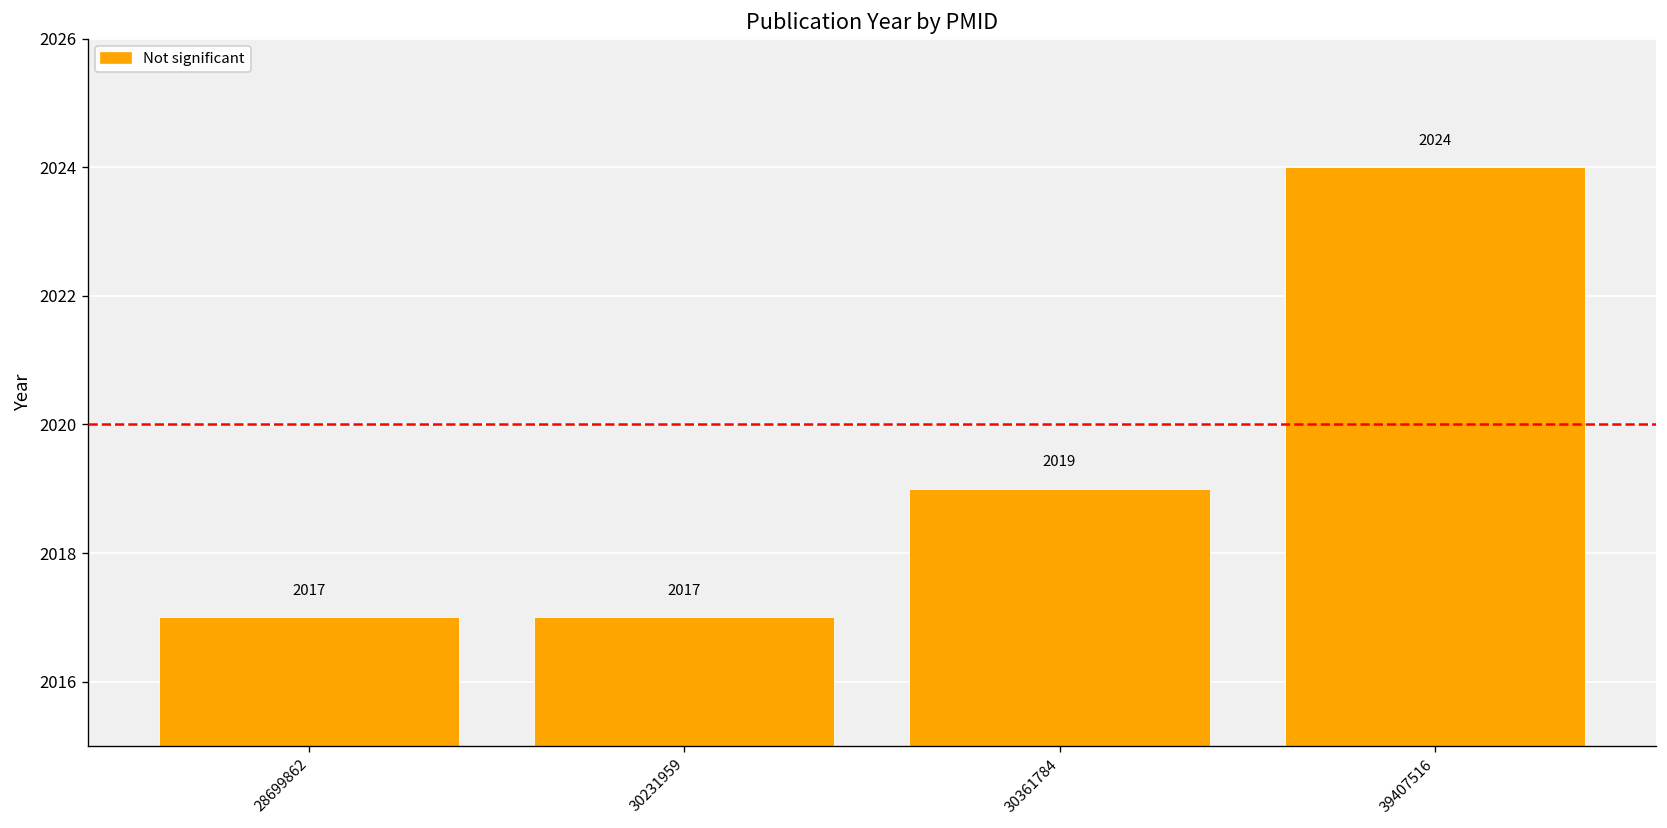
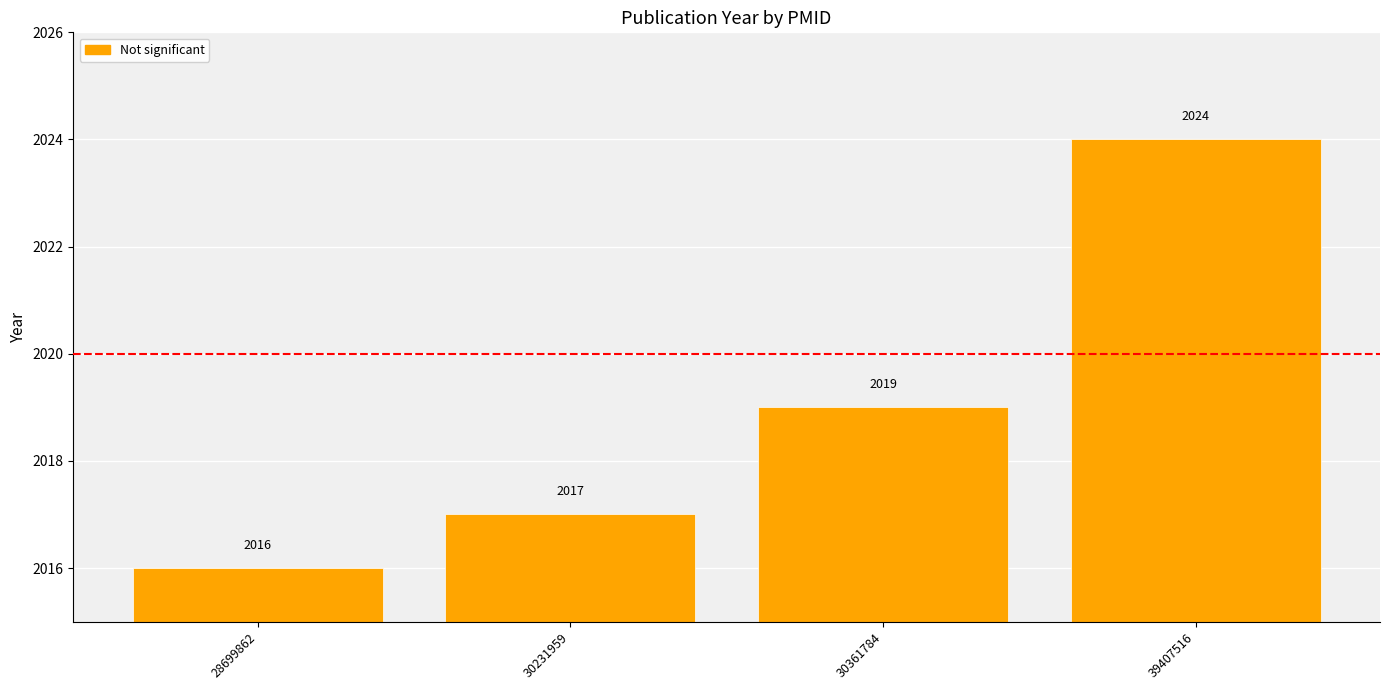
28699862: 2017 -> 2016
